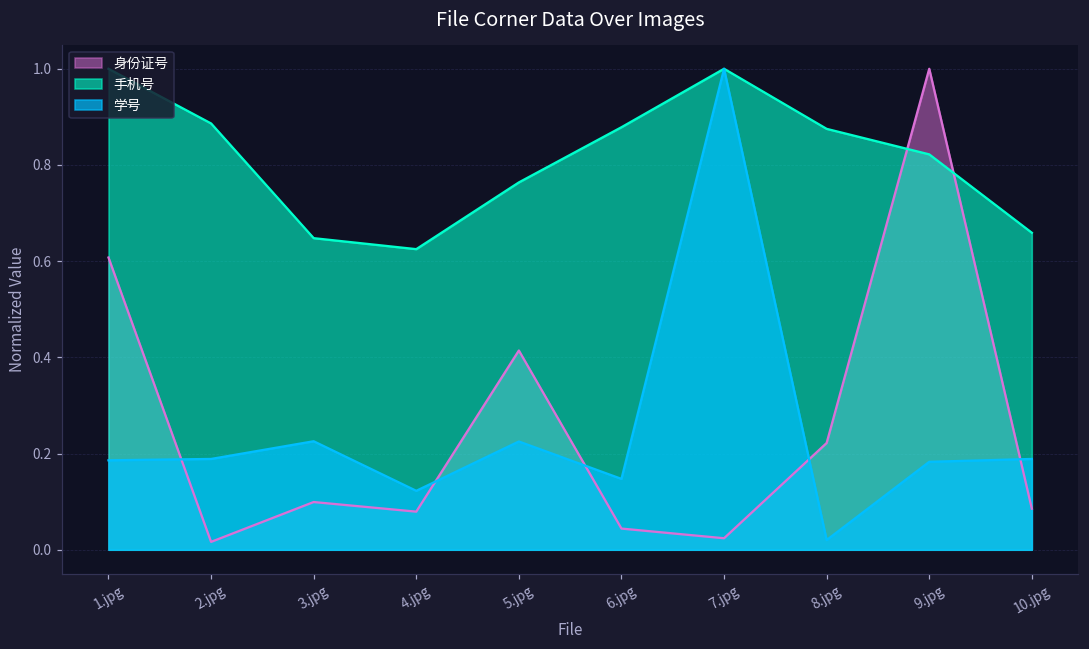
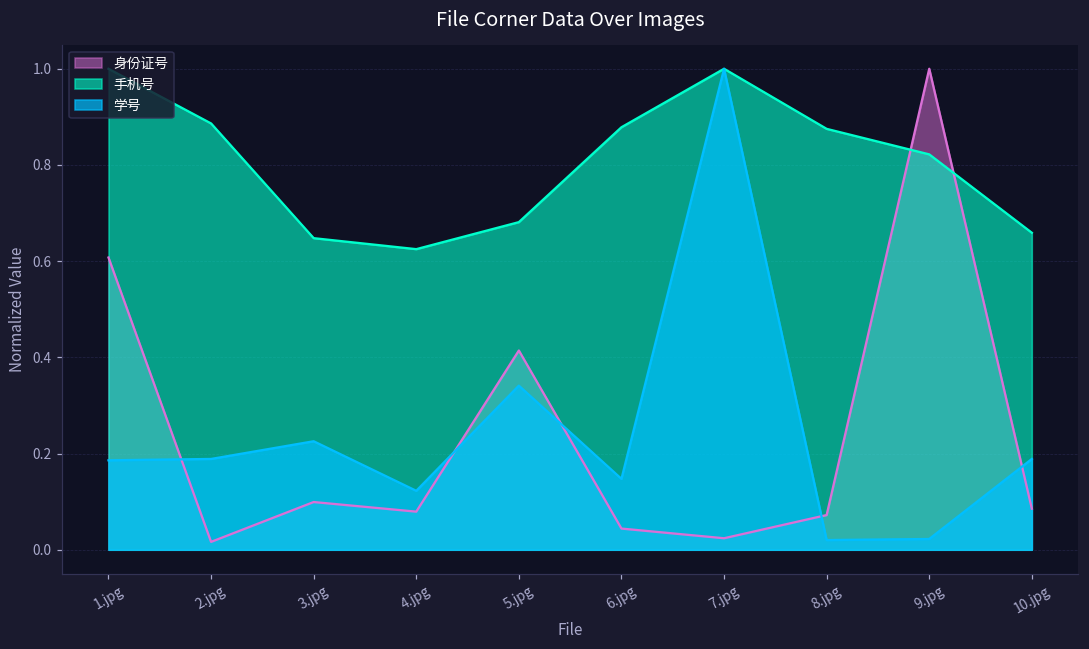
手机号, 5.jpg: 0.76 -> 0.68
学号, 5.jpg: 0.23 -> 0.34
身份证号, 8.jpg: 0.22 -> 0.07
学号, 9.jpg: 0.18 -> 0.02
